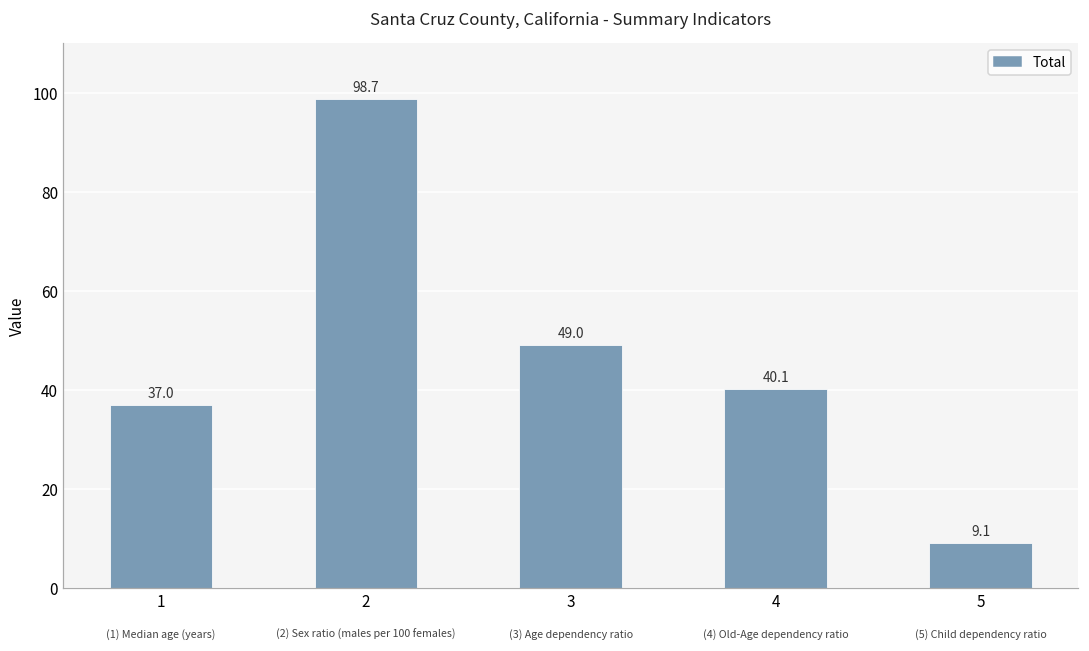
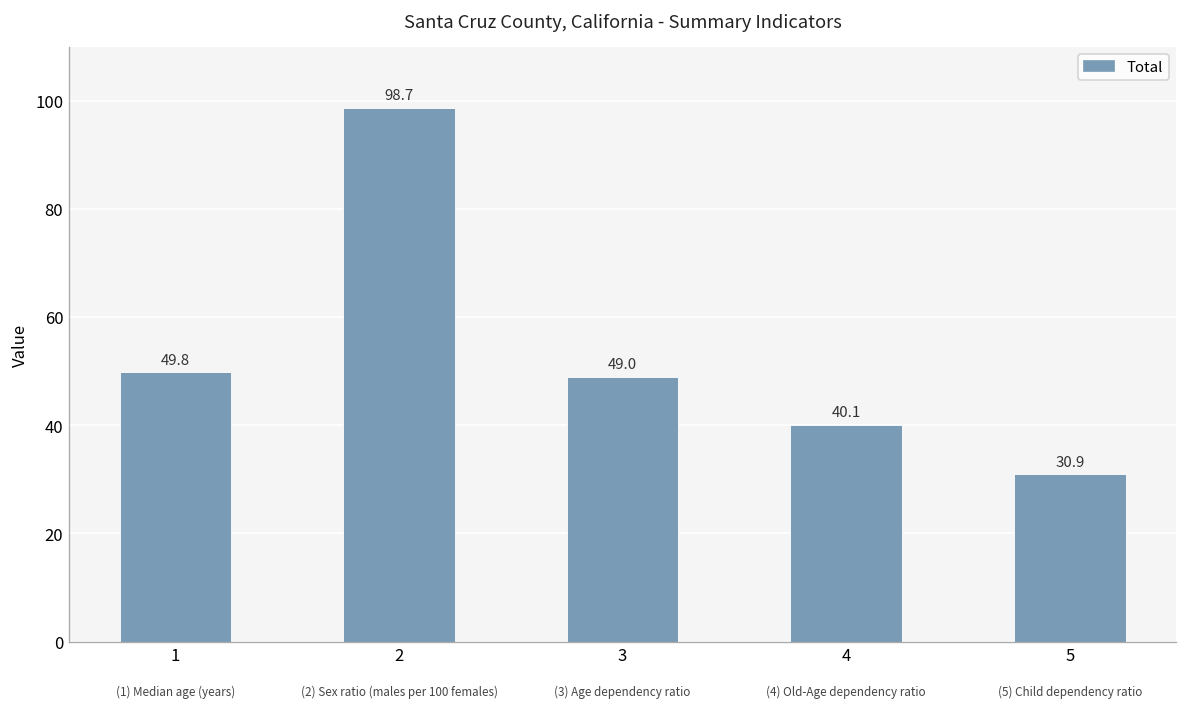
1: 37.0 -> 49.8
5: 9.1 -> 30.9
